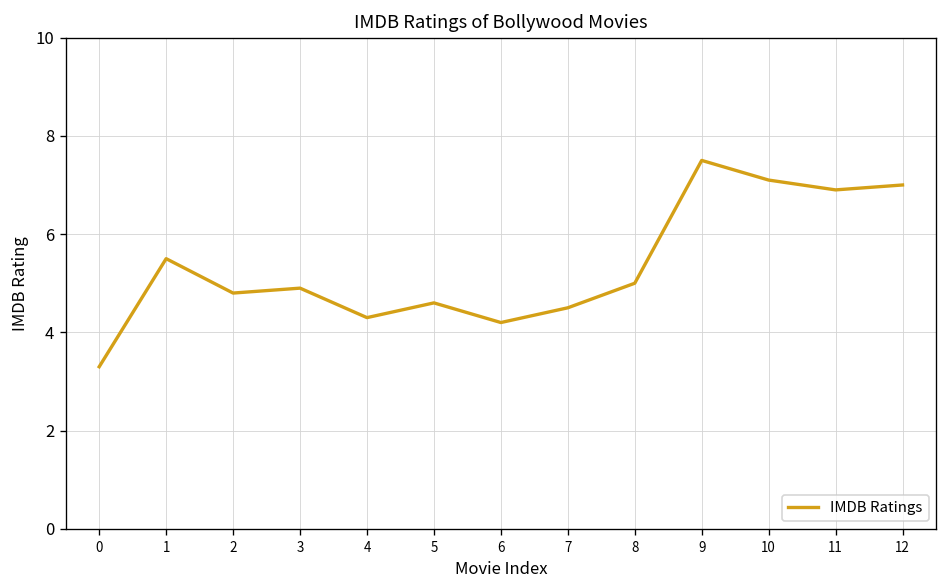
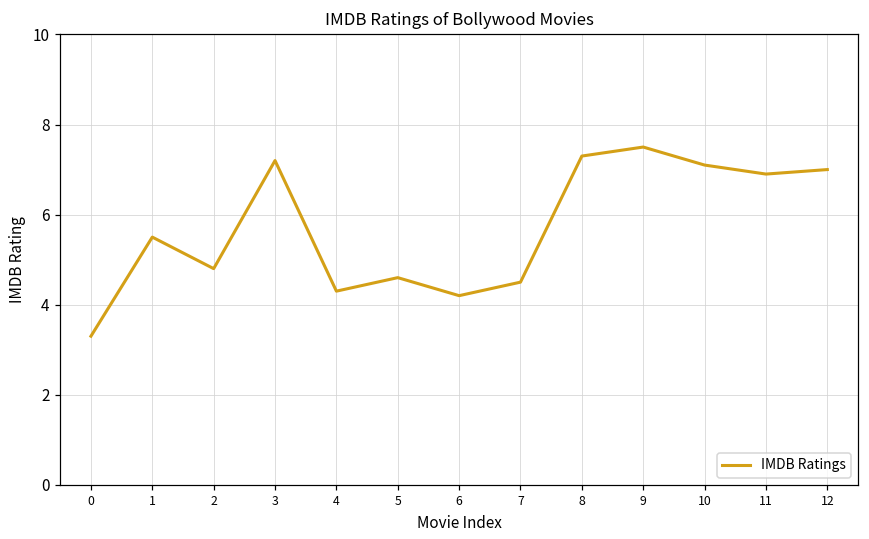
3: 4.9 -> 7.2
8: 5.0 -> 7.3
